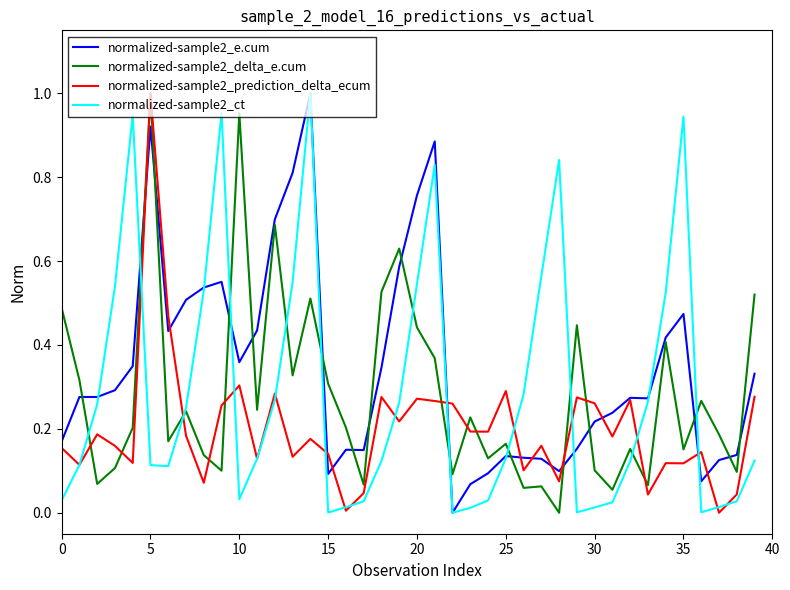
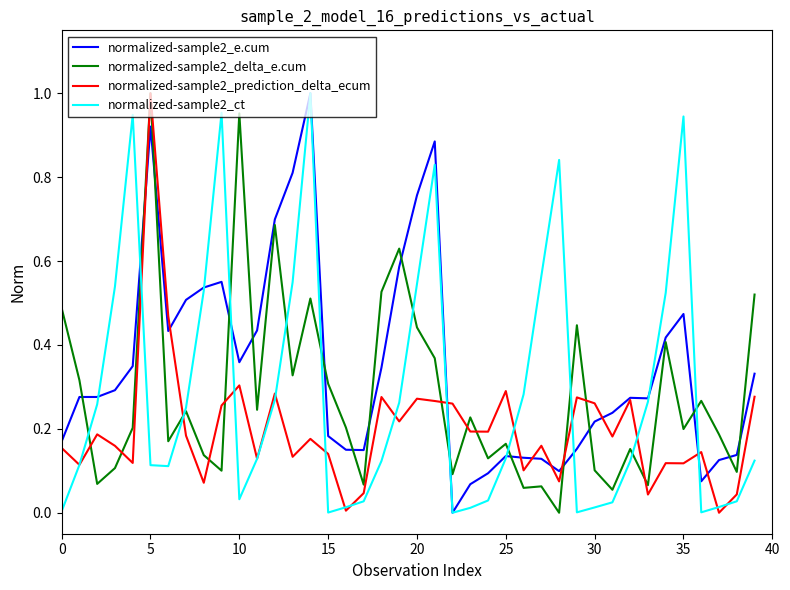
normalized-sample2_ct, 0: 0.03 -> 0.00
normalized-sample2_e.cum, 15: 0.09 -> 0.18
normalized-sample2_delta_e.cum, 35: 0.15 -> 0.20
